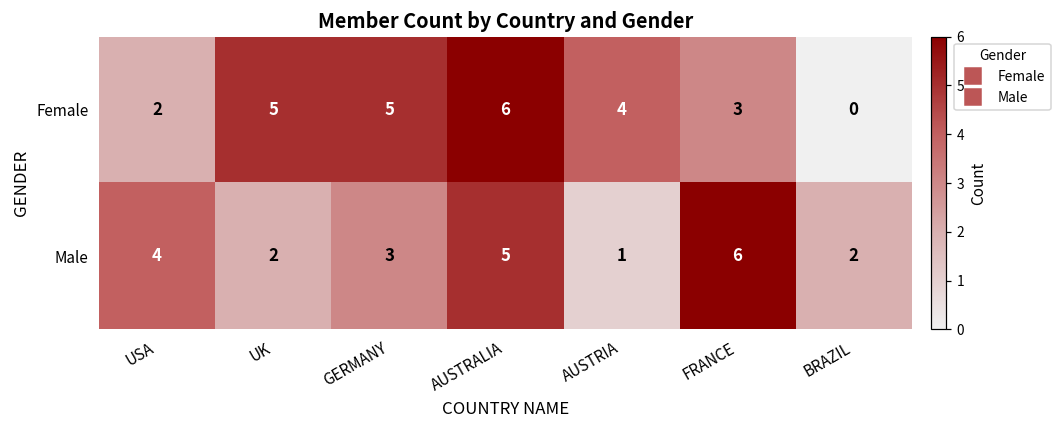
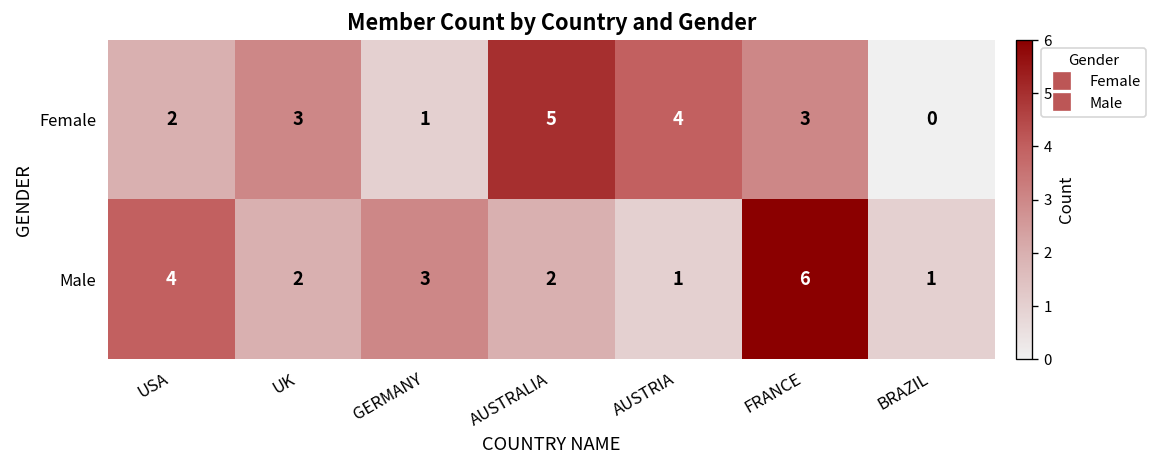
Female, UK: 5 -> 3
Female, GERMANY: 5 -> 1
Female, AUSTRALIA: 6 -> 5
Male, AUSTRALIA: 5 -> 2
Male, BRAZIL: 2 -> 1
